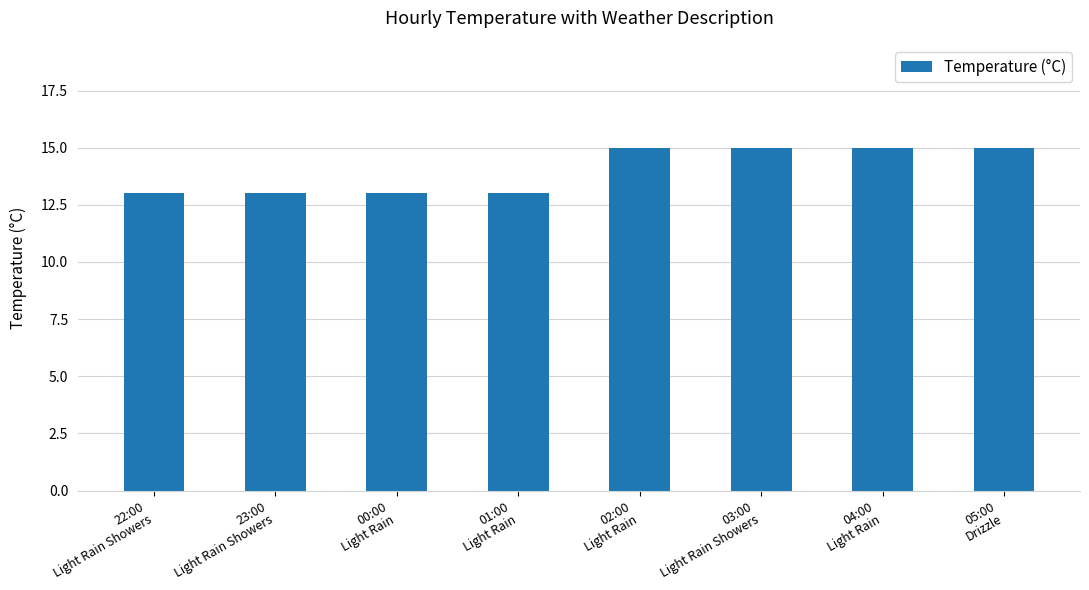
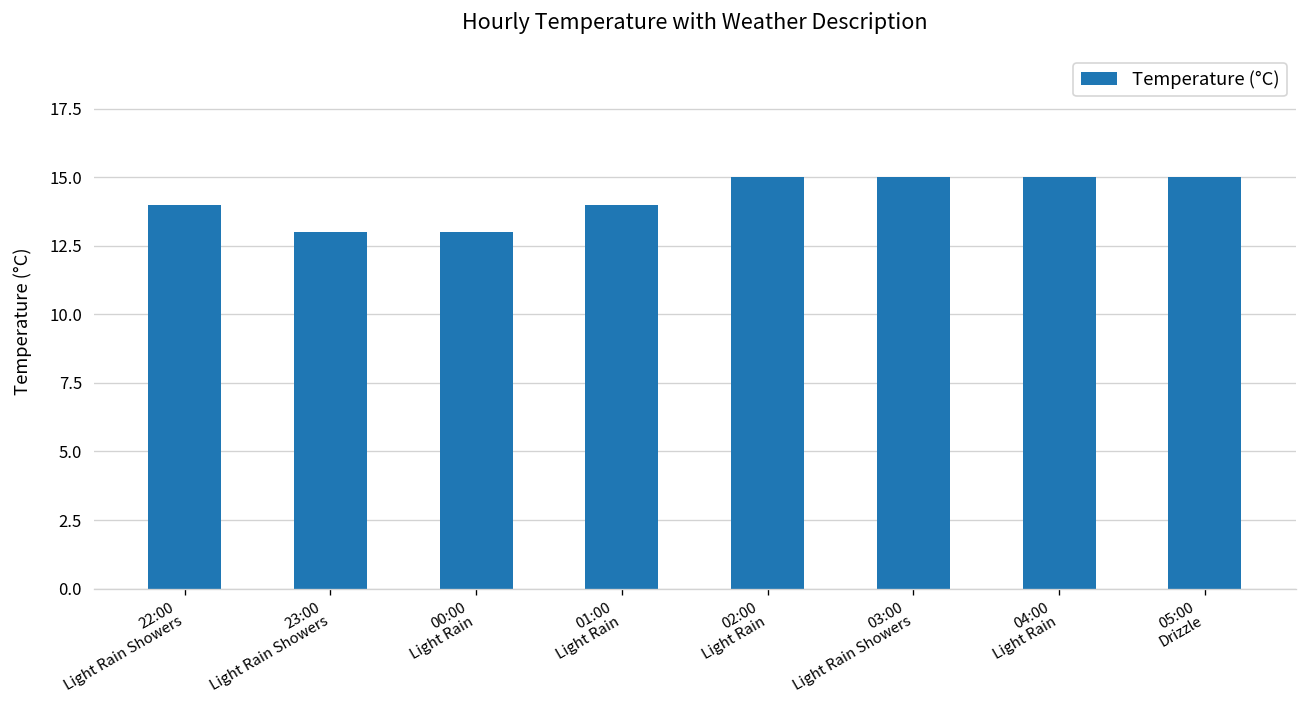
22:00 Light Rain Showers: 13 -> 14
01:00 Light Rain: 13 -> 14
